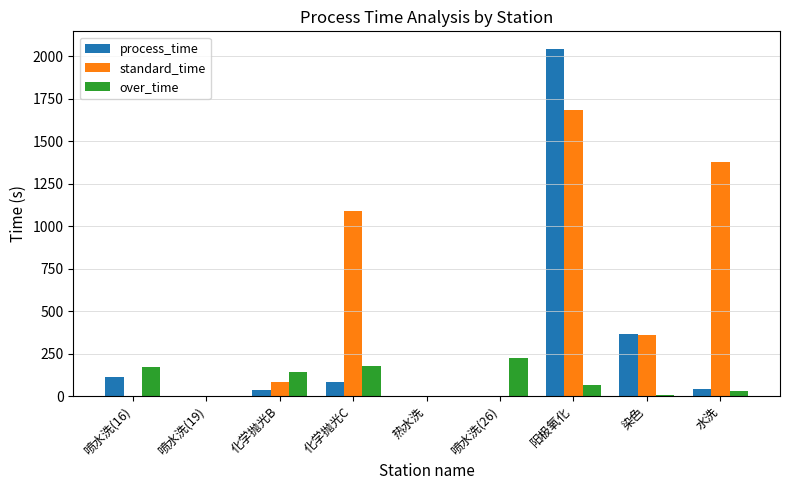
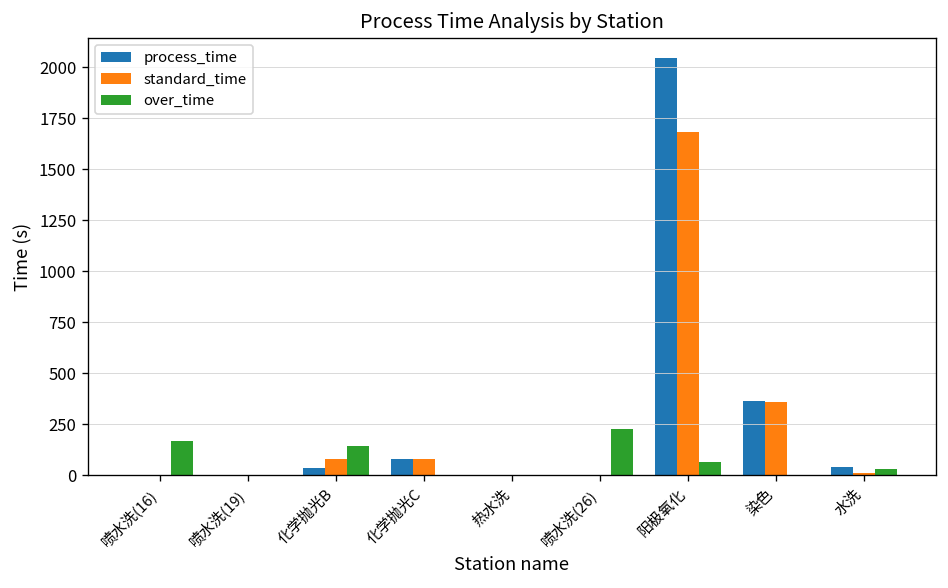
process_time, 喷水洗(16): 110 -> 0
standard_time, 化学抛光C: 1090 -> 80
over_time, 化学抛光C: 180 -> 0
standard_time, 水洗: 1380 -> 10
